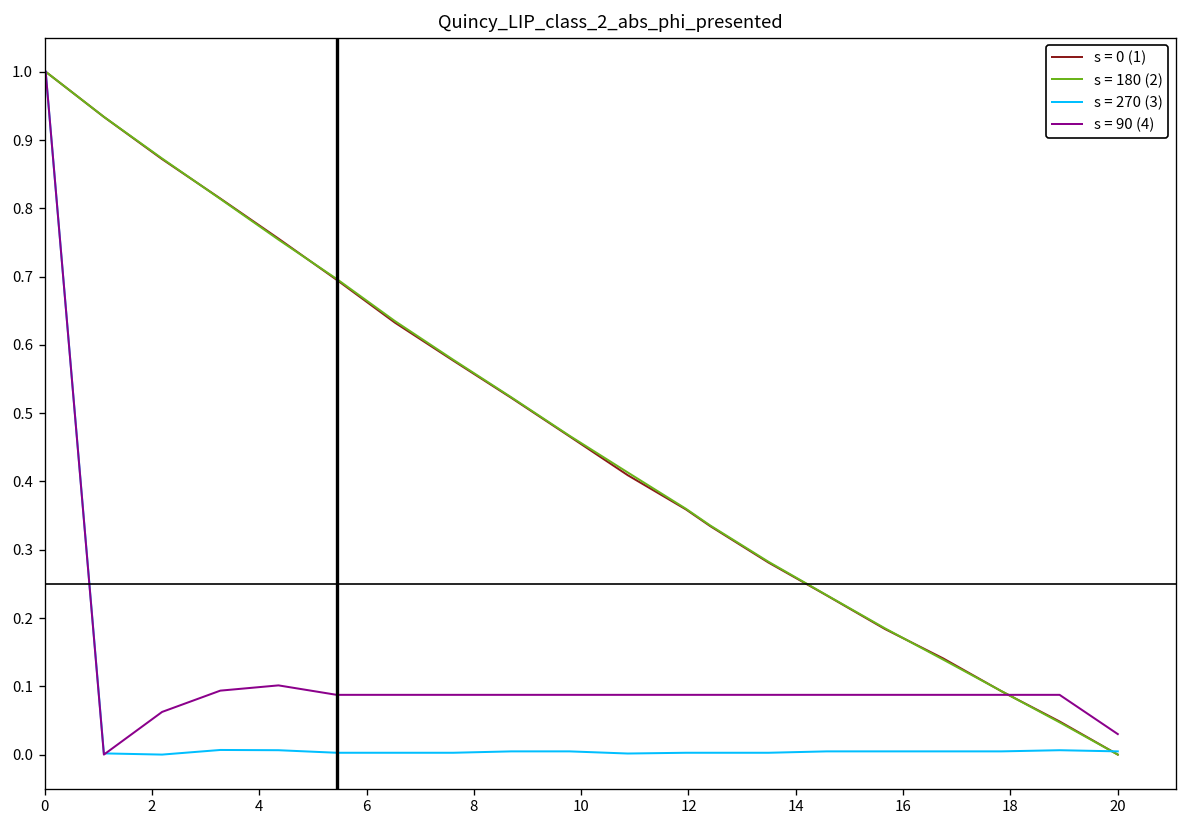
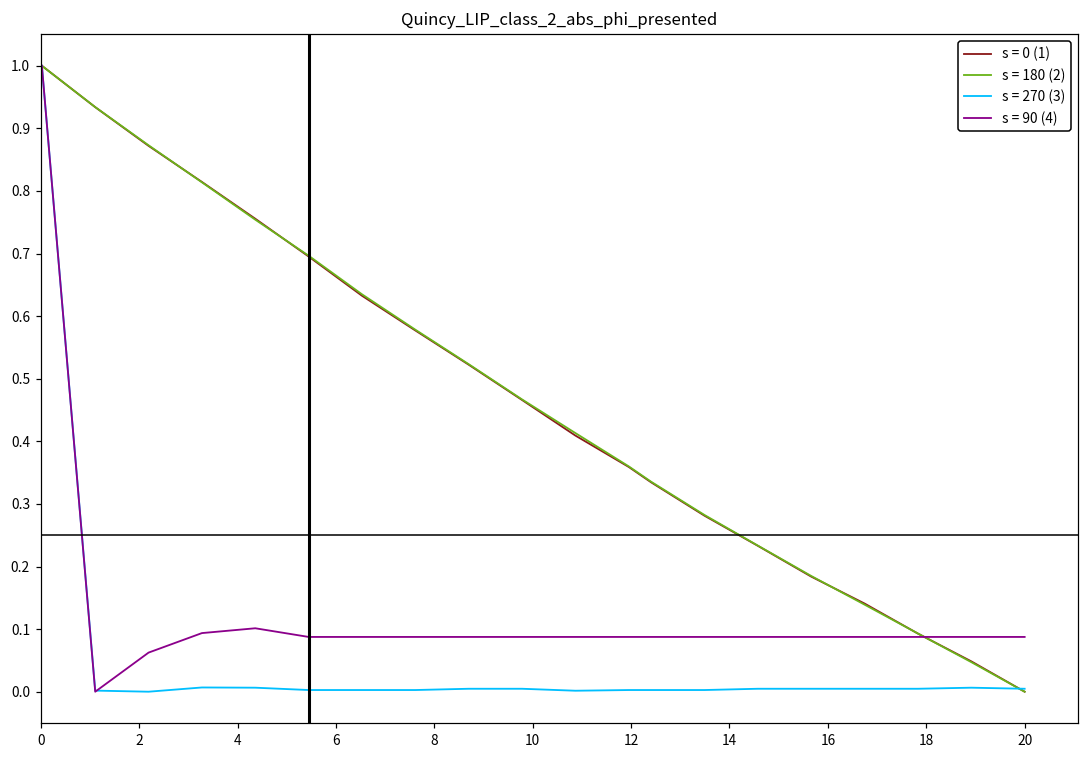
s = 90 (4), 20: 0.03 -> 0.09
